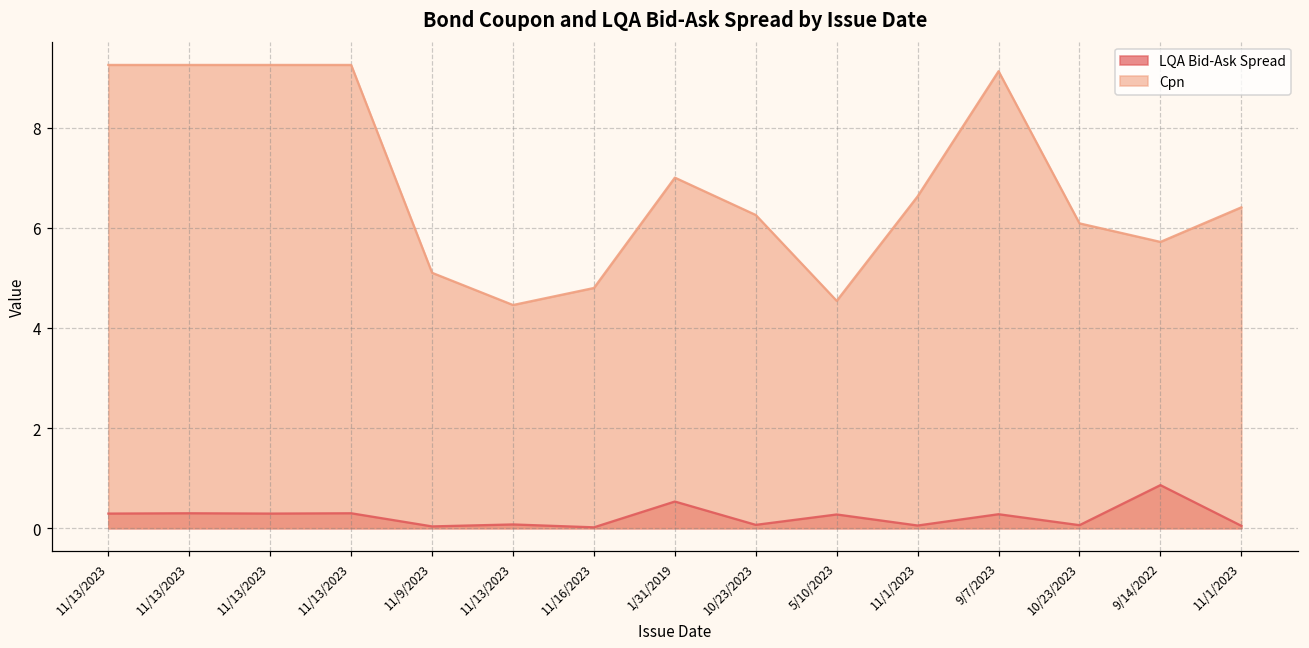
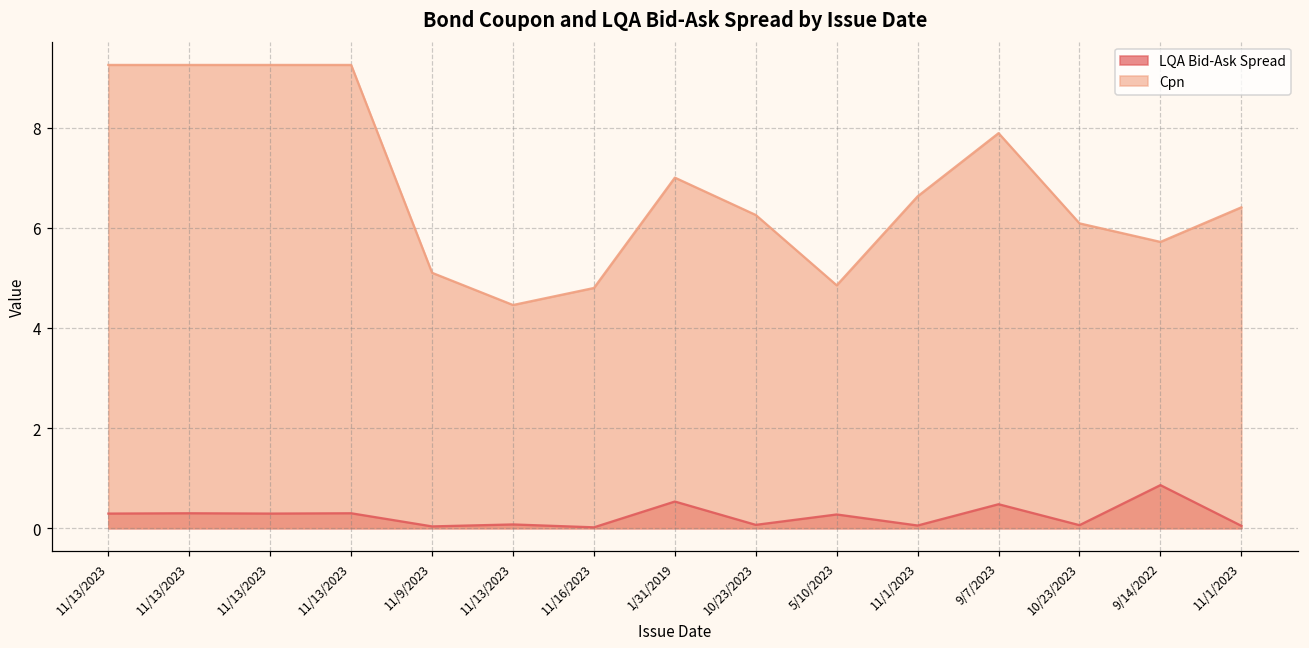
Cpn, 5/10/2023: 4.5 -> 4.9
LQA Bid-Ask Spread, 9/7/2023: 0.3 -> 0.5
Cpn, 9/7/2023: 9.1 -> 7.9
